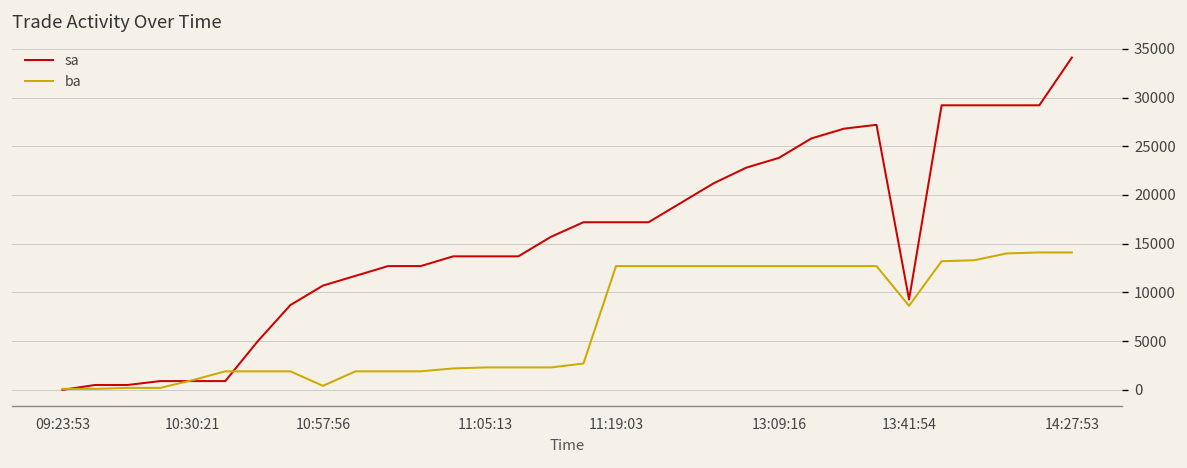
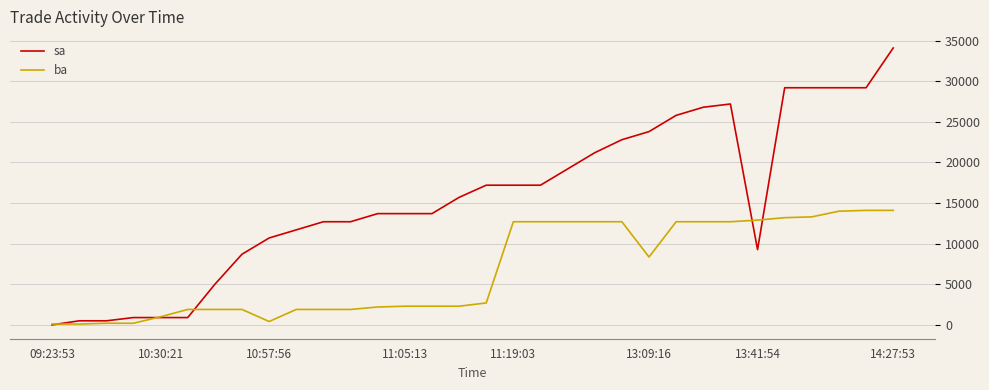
ba, 13:09:16: 13000 -> 8000
ba, 13:41:54: 9000 -> 13000
